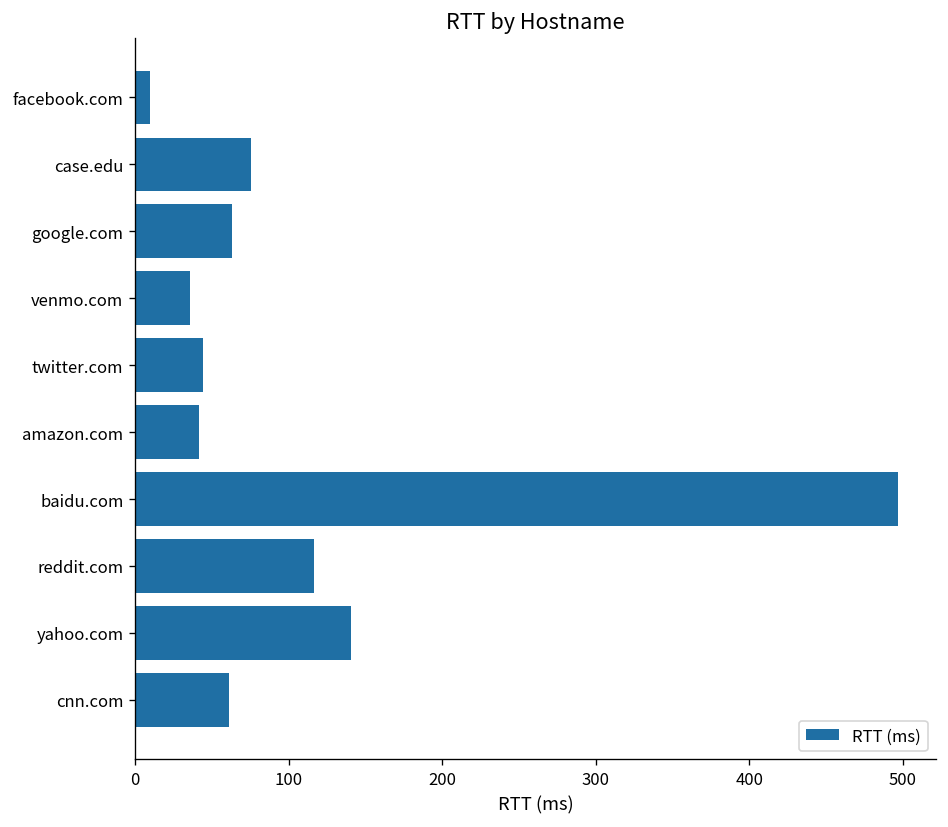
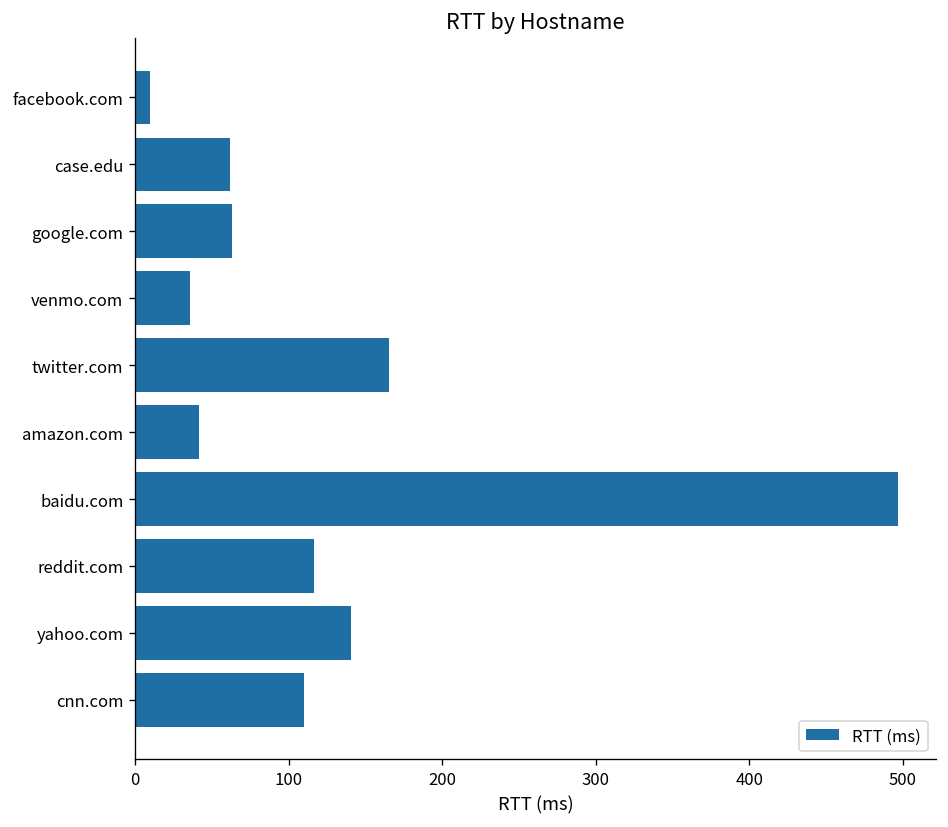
case.edu: 75 -> 62
twitter.com: 44 -> 165
cnn.com: 61 -> 110
